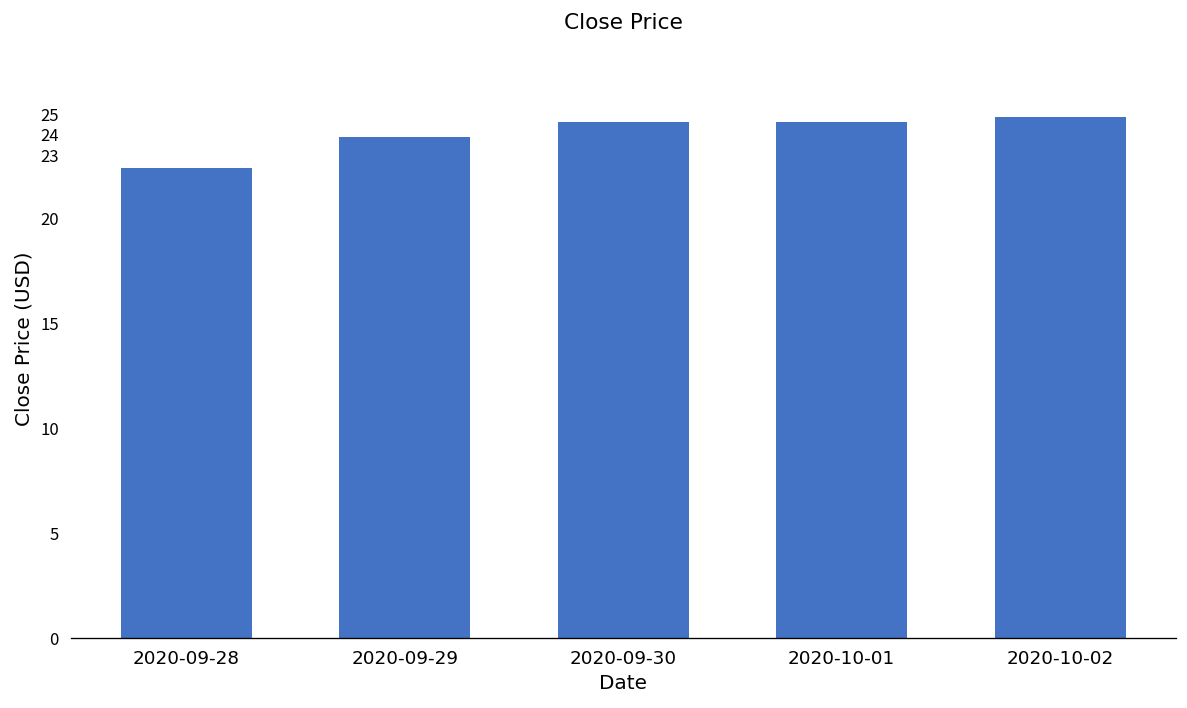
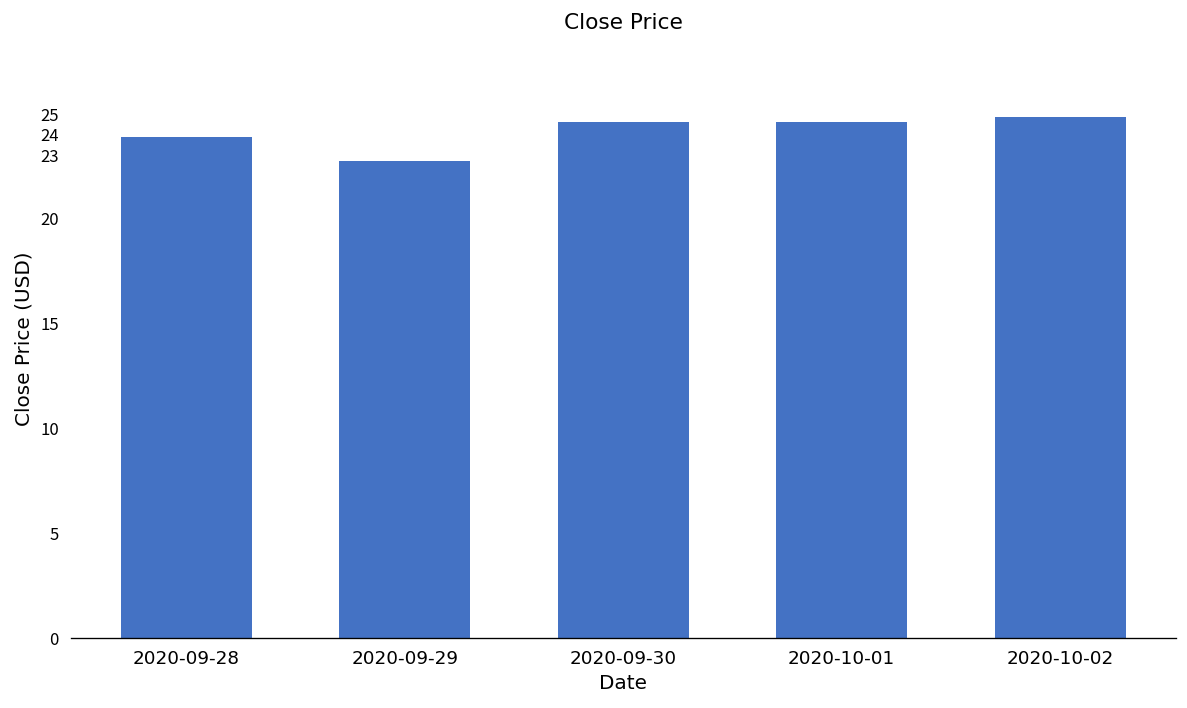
2020-09-28: 22.4 -> 23.9
2020-09-29: 23.9 -> 22.7
